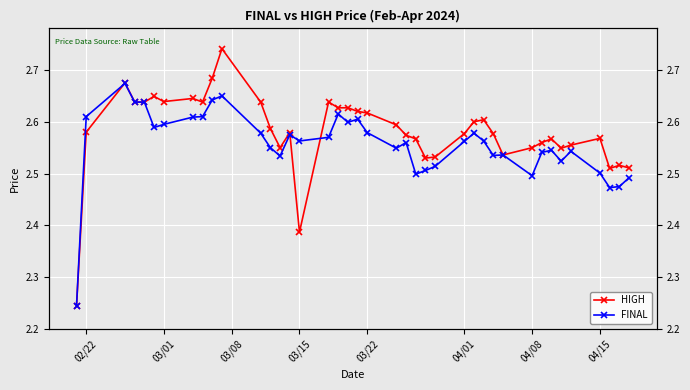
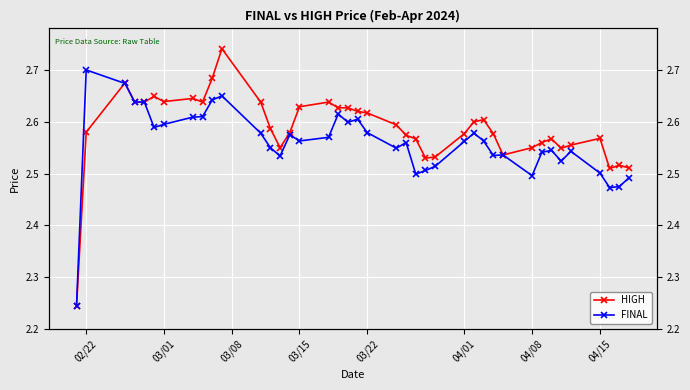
FINAL, 02/22: 2.61 -> 2.70
HIGH, 03/15: 2.39 -> 2.63
